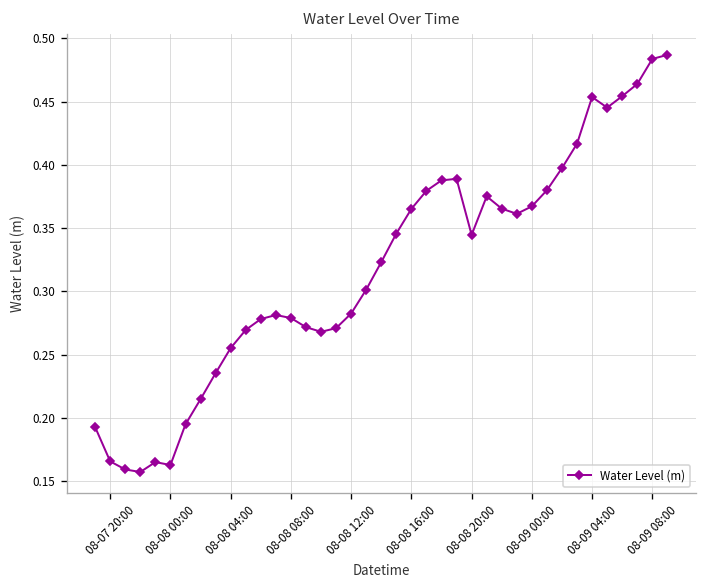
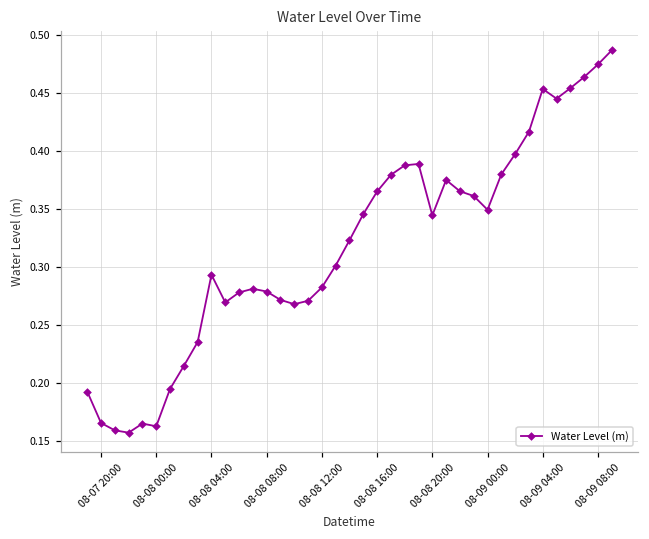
08-08 04:00: 0.255 -> 0.293
08-09 00:00: 0.367 -> 0.349
08-09 08:00: 0.484 -> 0.475
